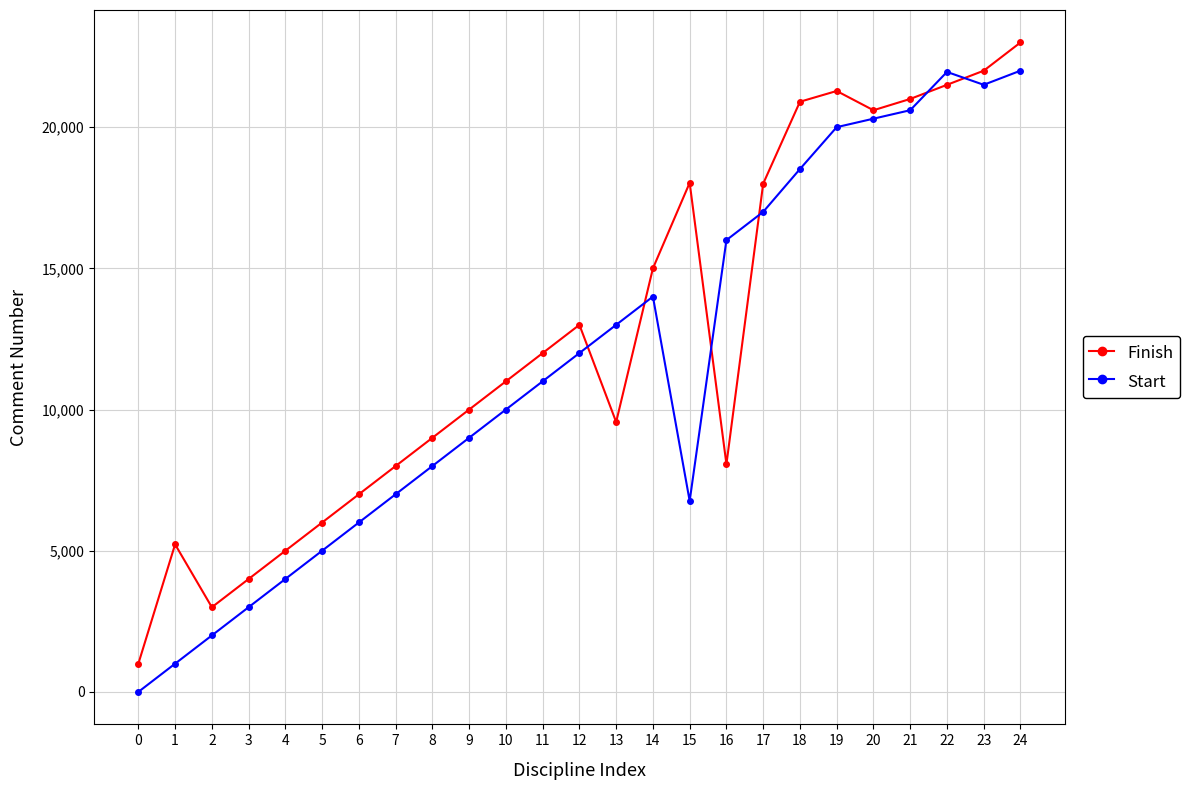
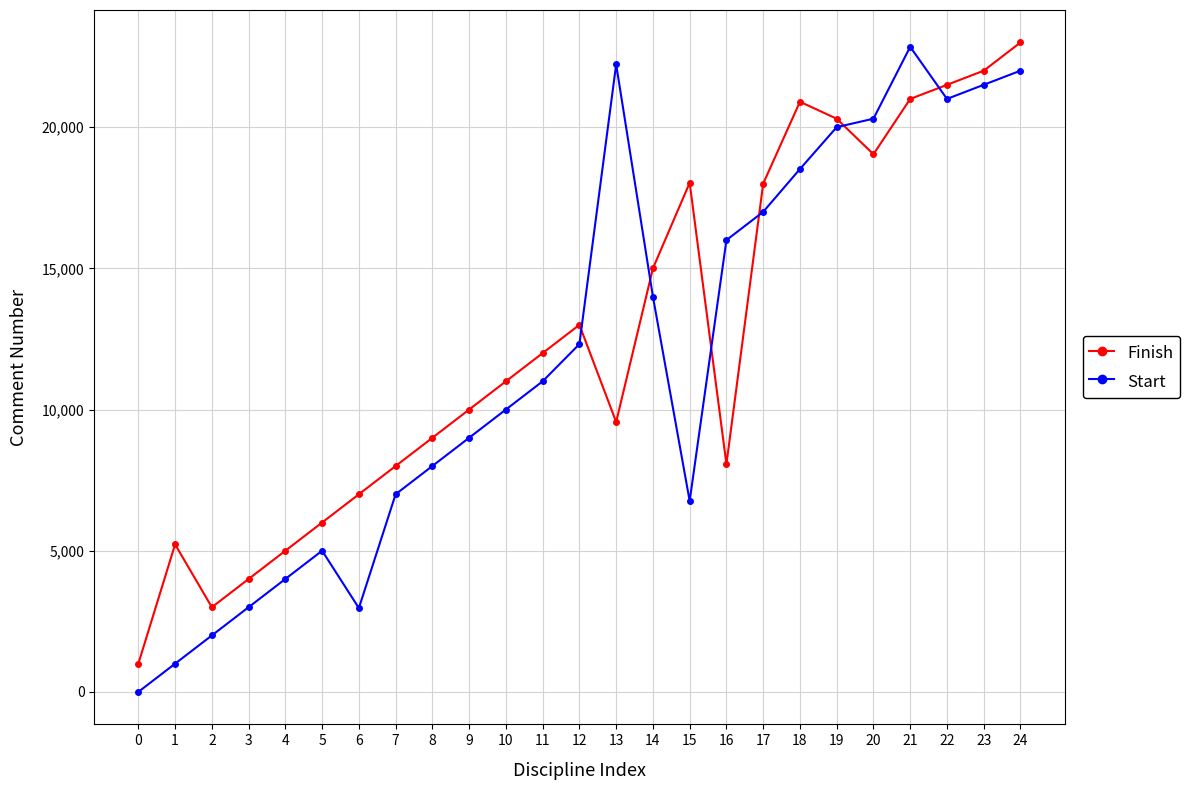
Start, 6: 6,000 -> 3,000
Start, 12: 12,000 -> 12,300
Start, 13: 13,000 -> 22,200
Finish, 19: 21,300 -> 20,300
Finish, 20: 20,600 -> 19,000
Start, 21: 20,600 -> 22,800
Start, 22: 22,000 -> 21,000
